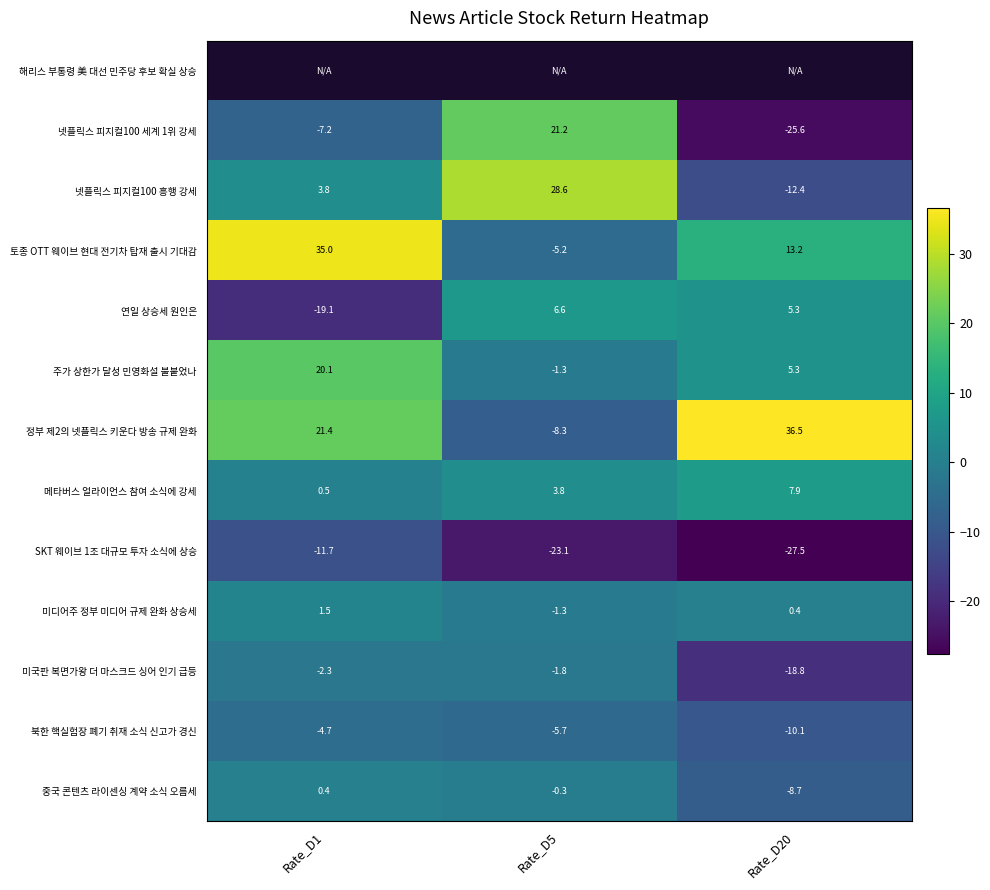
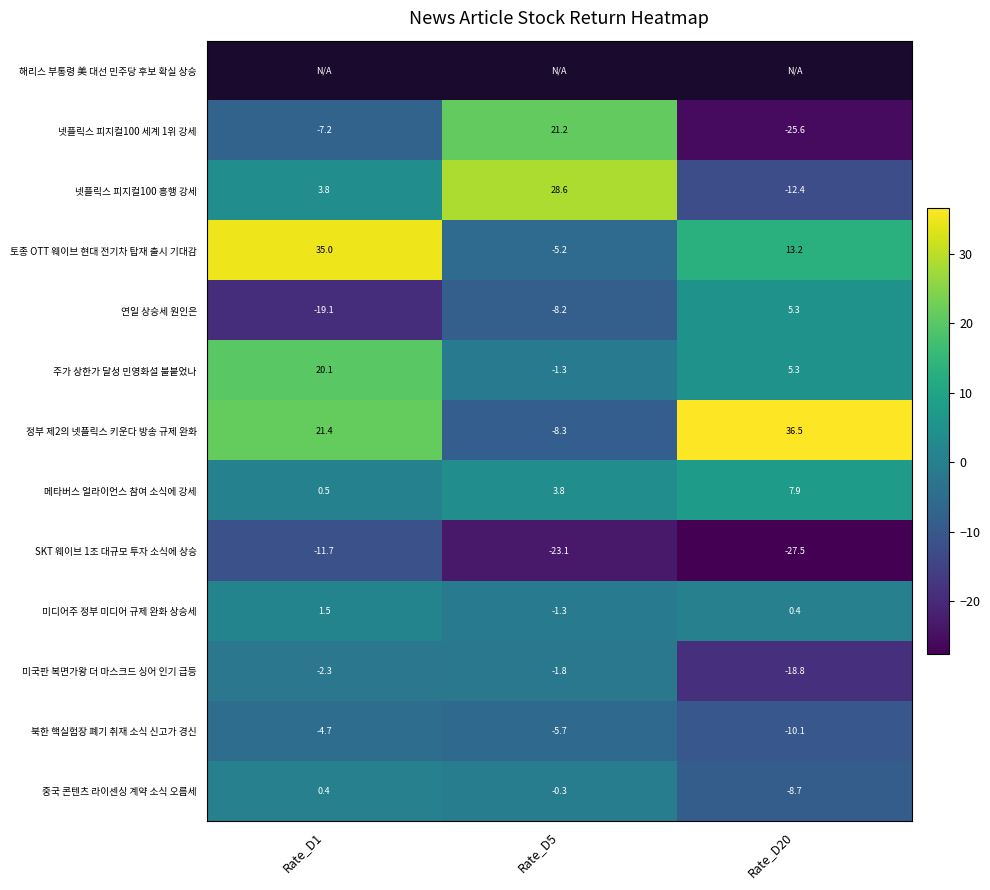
연일 상승세 원인은, Rate_D5: 6.6 -> -8.2
